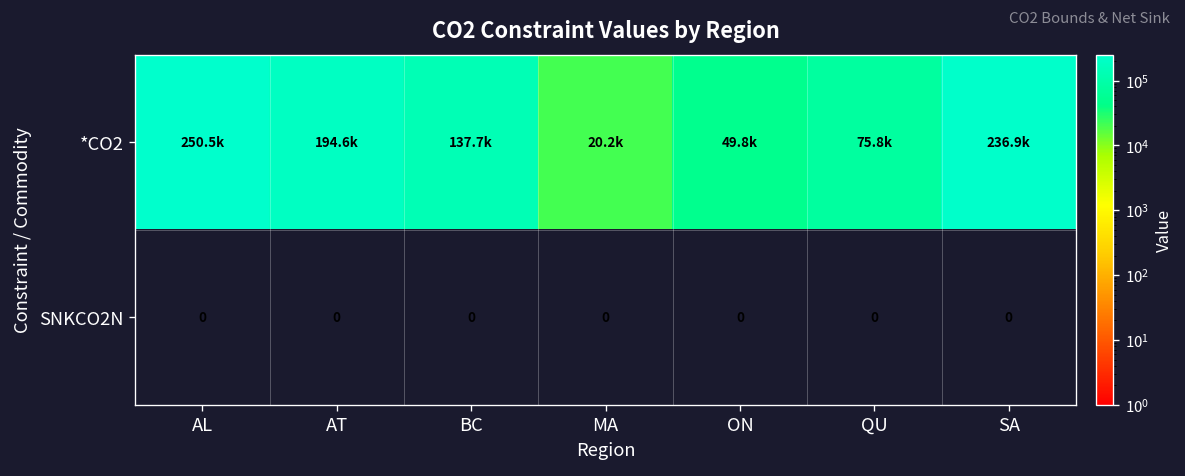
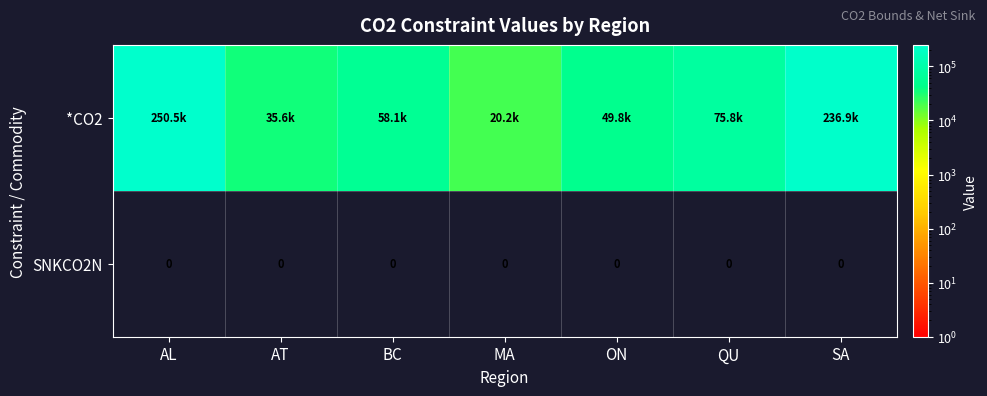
*CO2, AT: 194.6k -> 35.6k
*CO2, BC: 137.7k -> 58.1k
